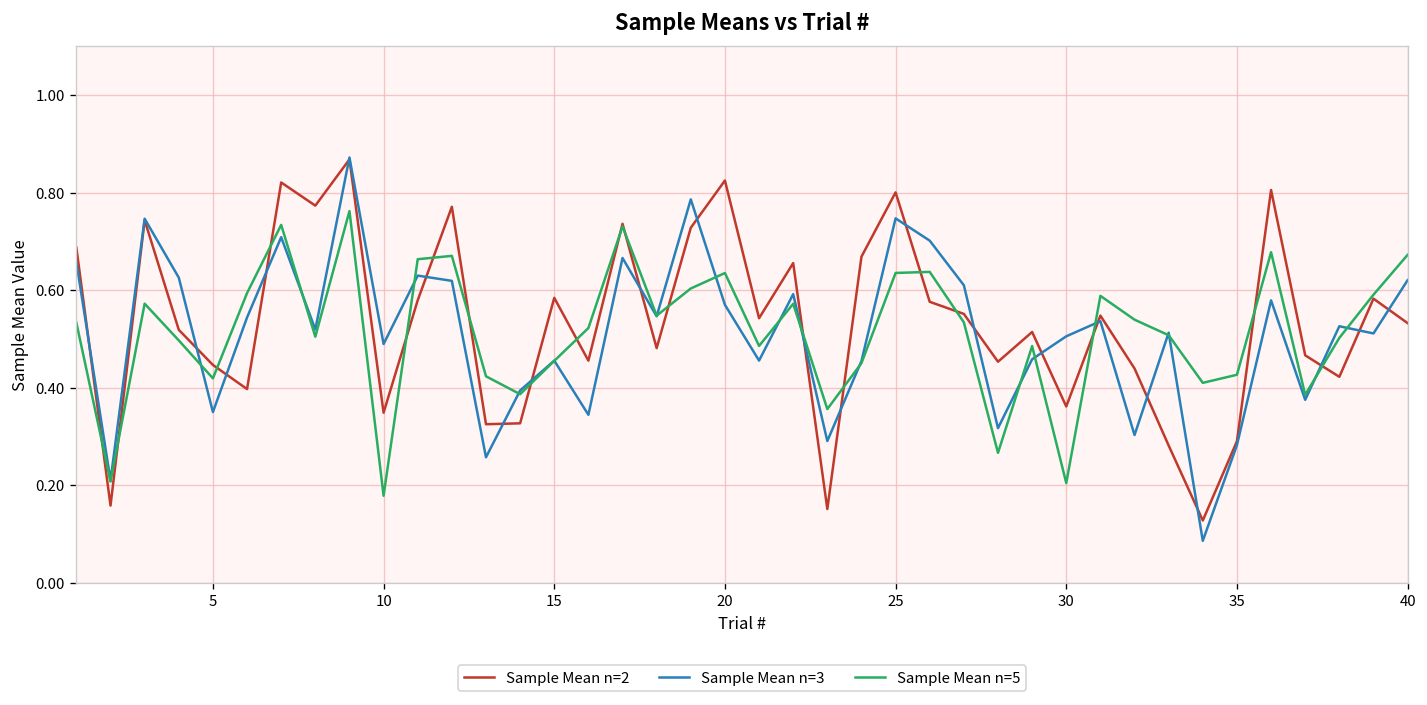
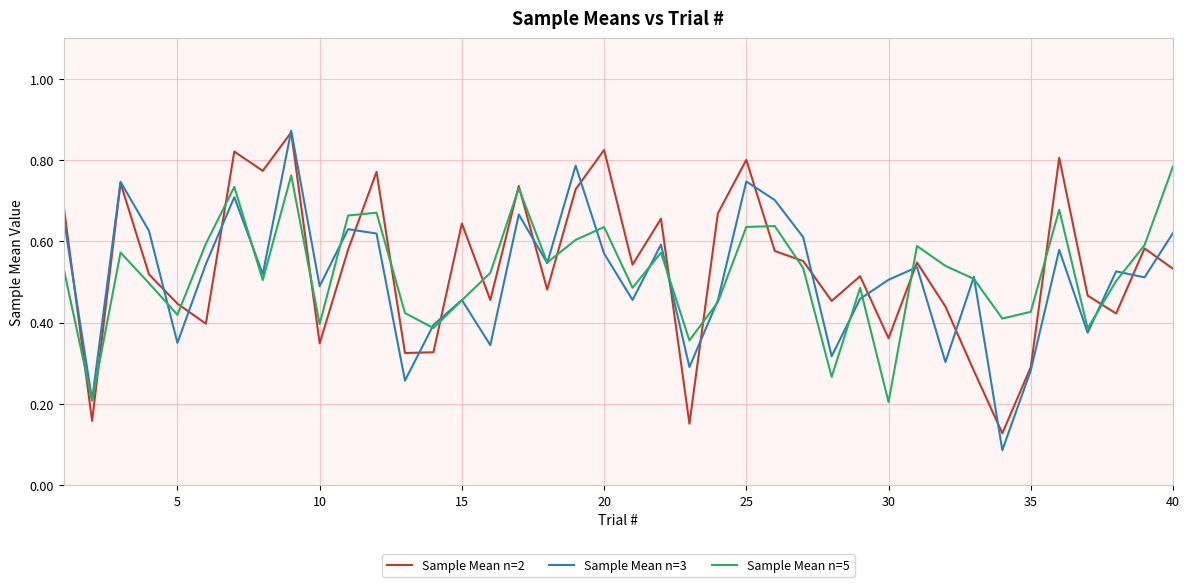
Sample Mean n=5, 10: 0.18 -> 0.40
Sample Mean n=2, 15: 0.58 -> 0.64
Sample Mean n=5, 40: 0.67 -> 0.78
